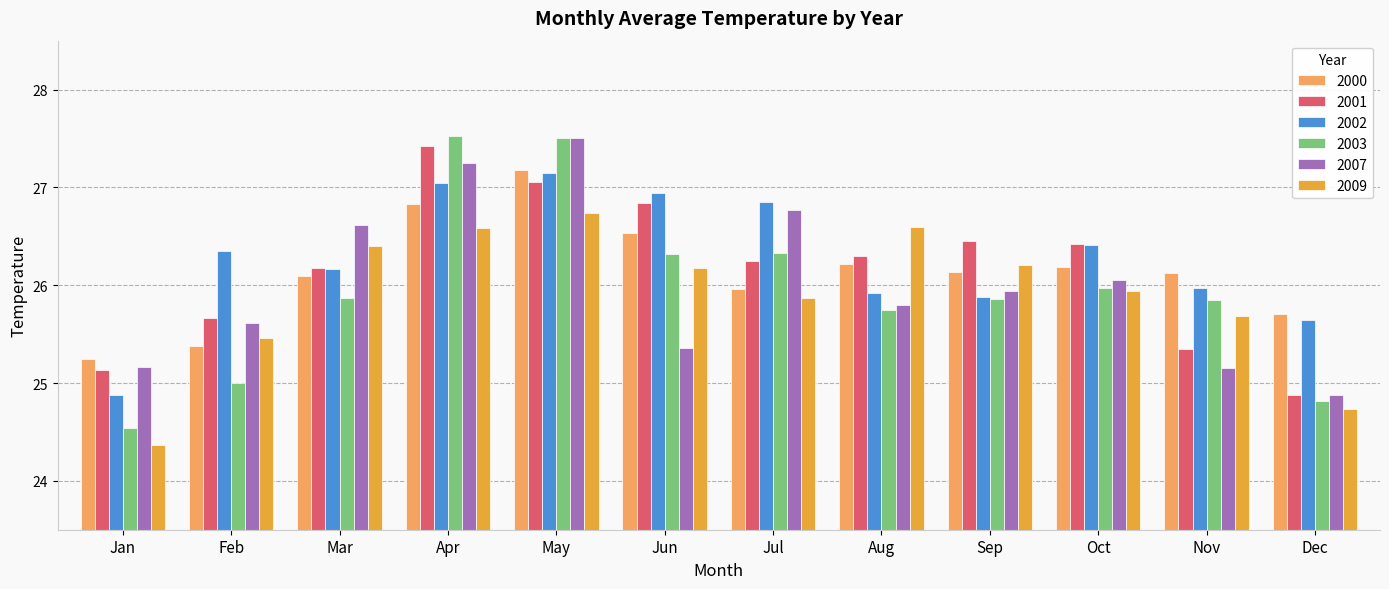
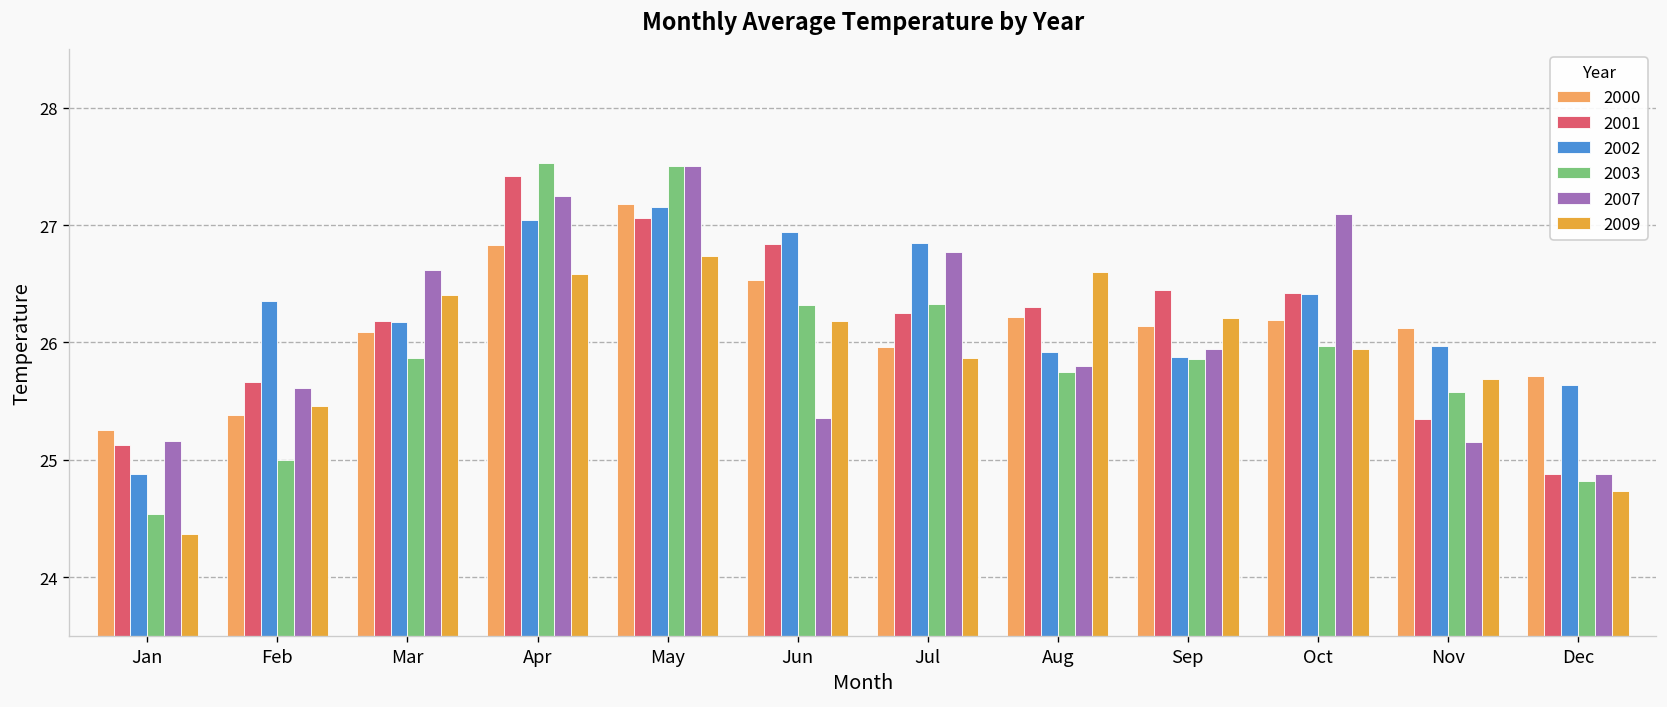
2007, Oct: 26.1 -> 27.1
2003, Nov: 25.9 -> 25.6
